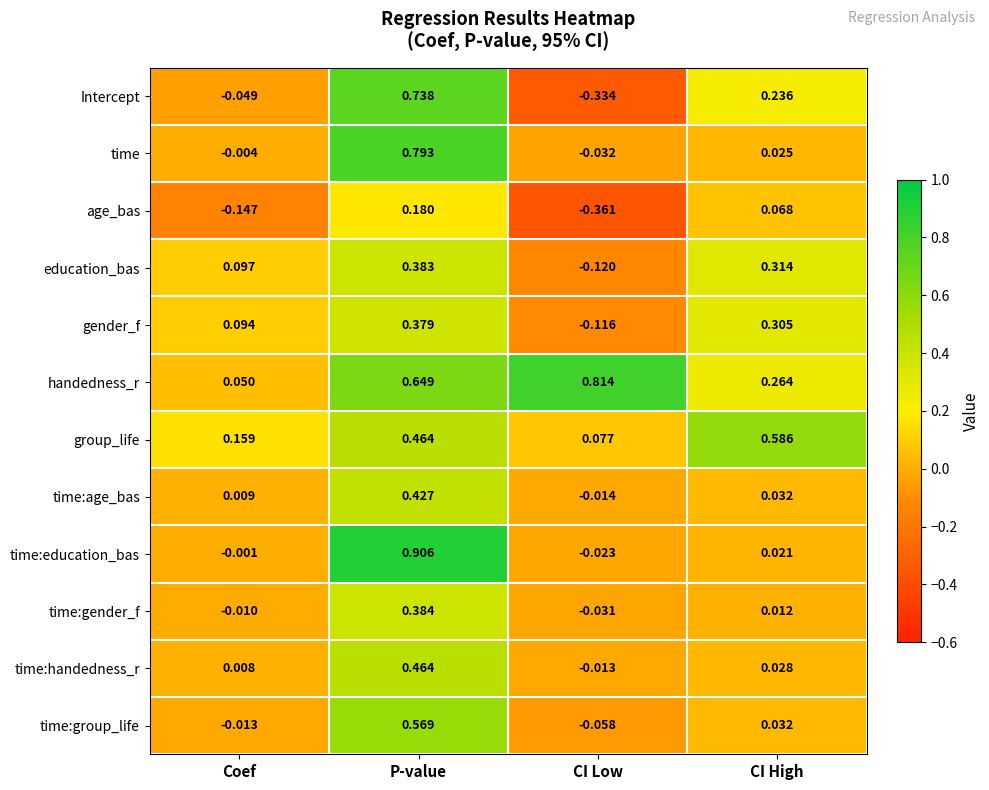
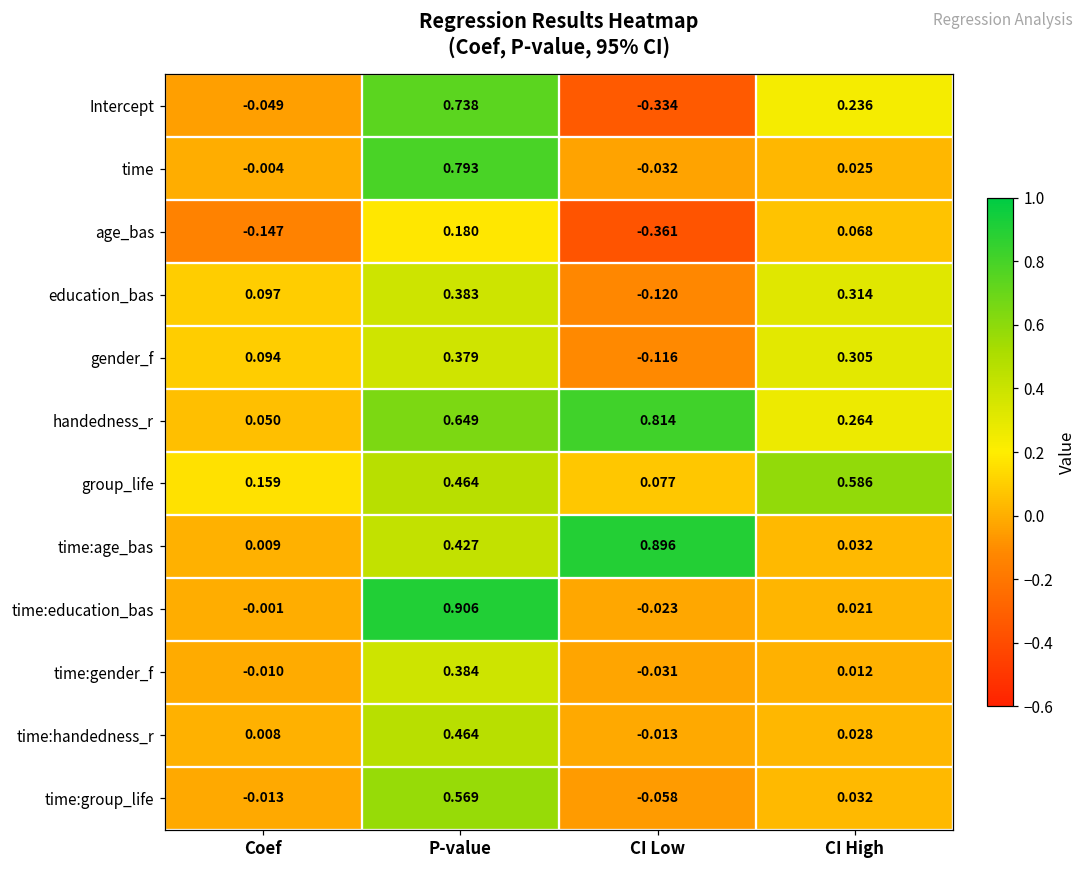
time:age_bas, CI Low: -0.014 -> 0.896
